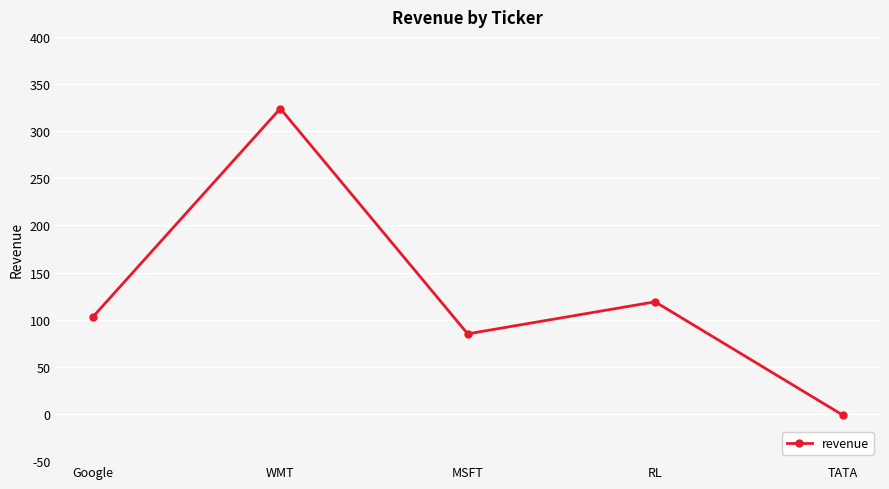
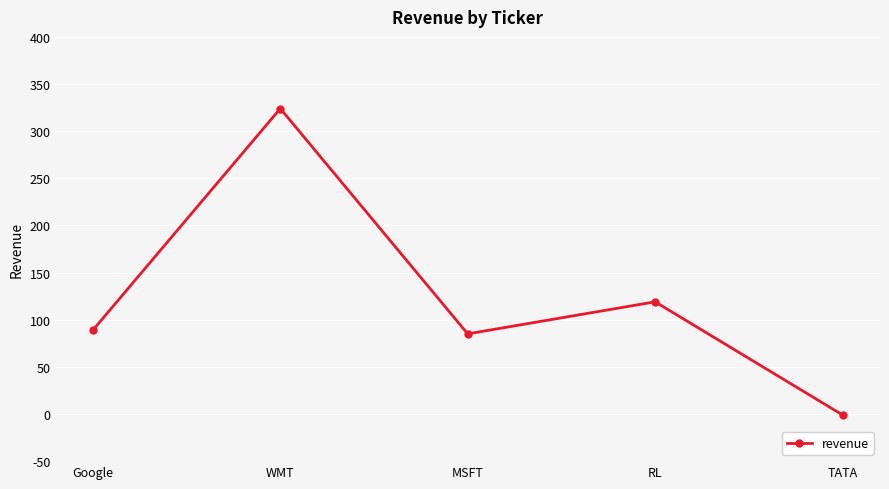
Google: 100 -> 90
